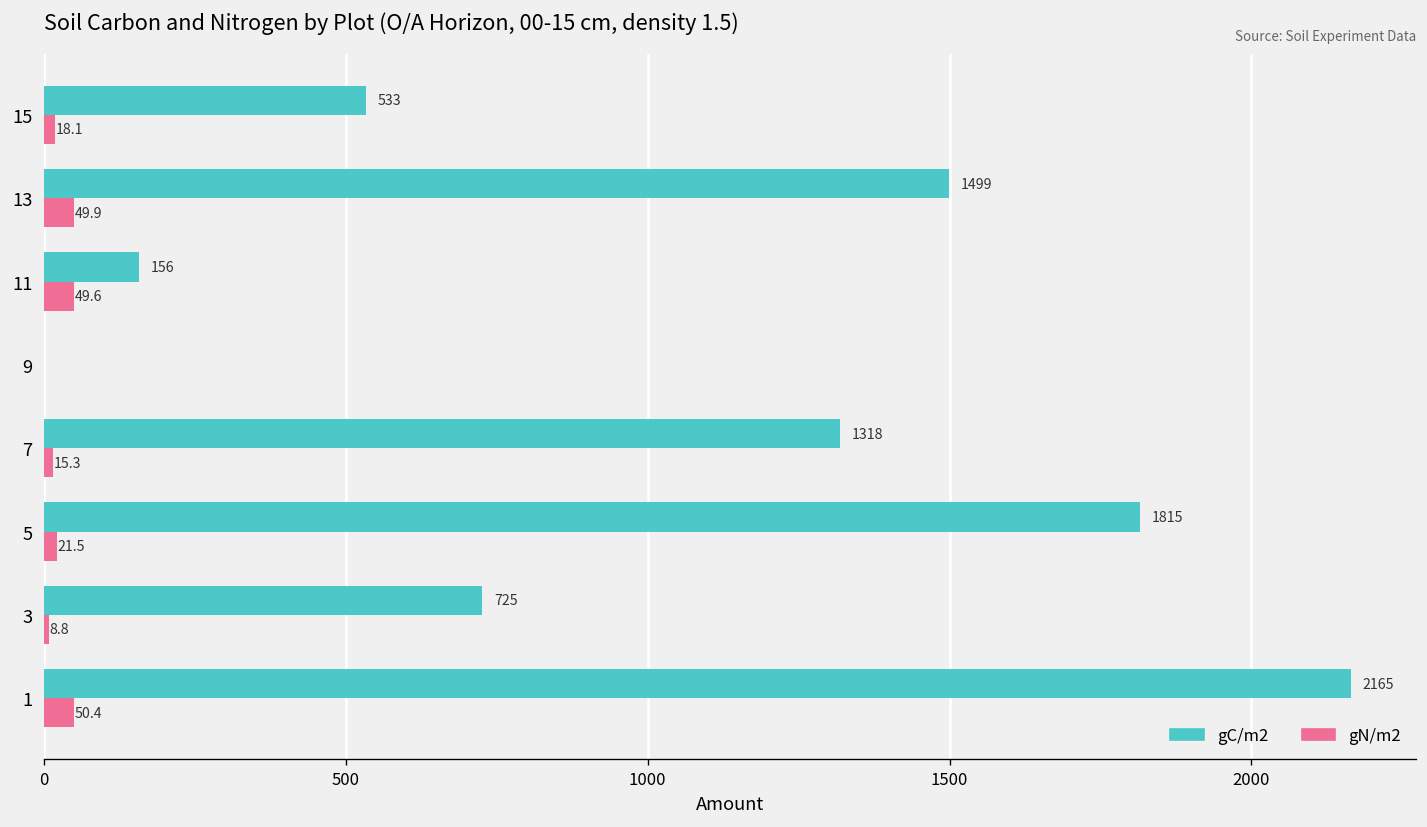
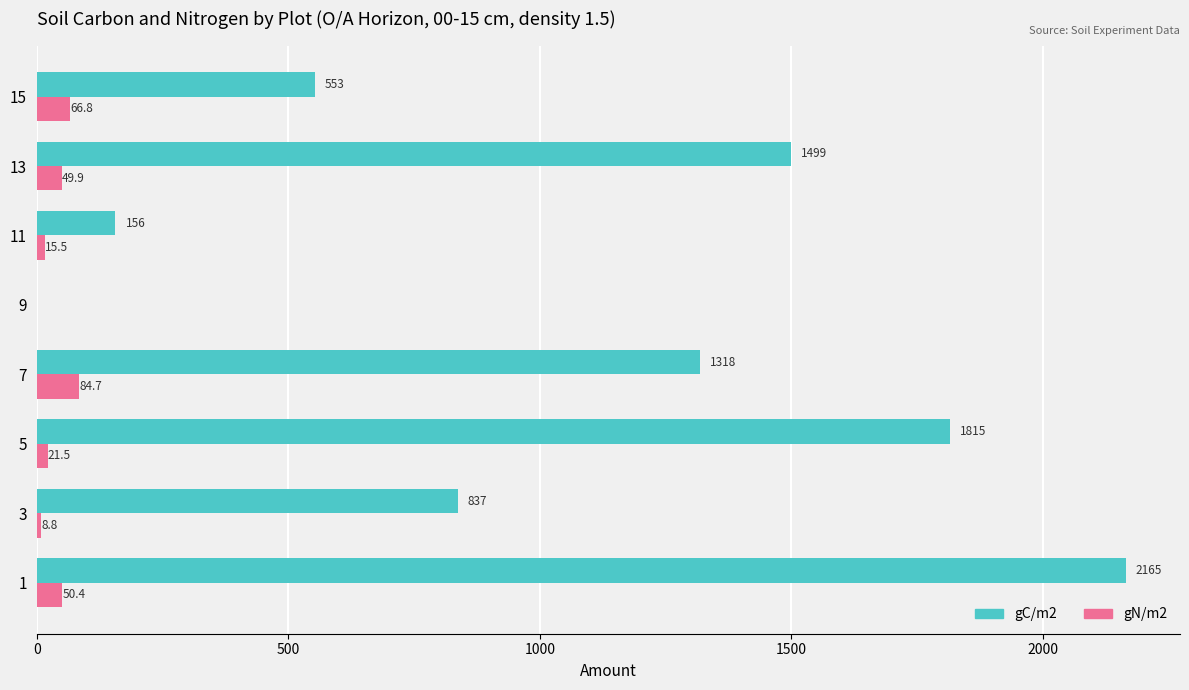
gC/m2, 15: 533 -> 553
gN/m2, 15: 18.1 -> 66.8
gN/m2, 11: 49.6 -> 15.5
gN/m2, 7: 15.3 -> 84.7
gC/m2, 3: 725 -> 837
